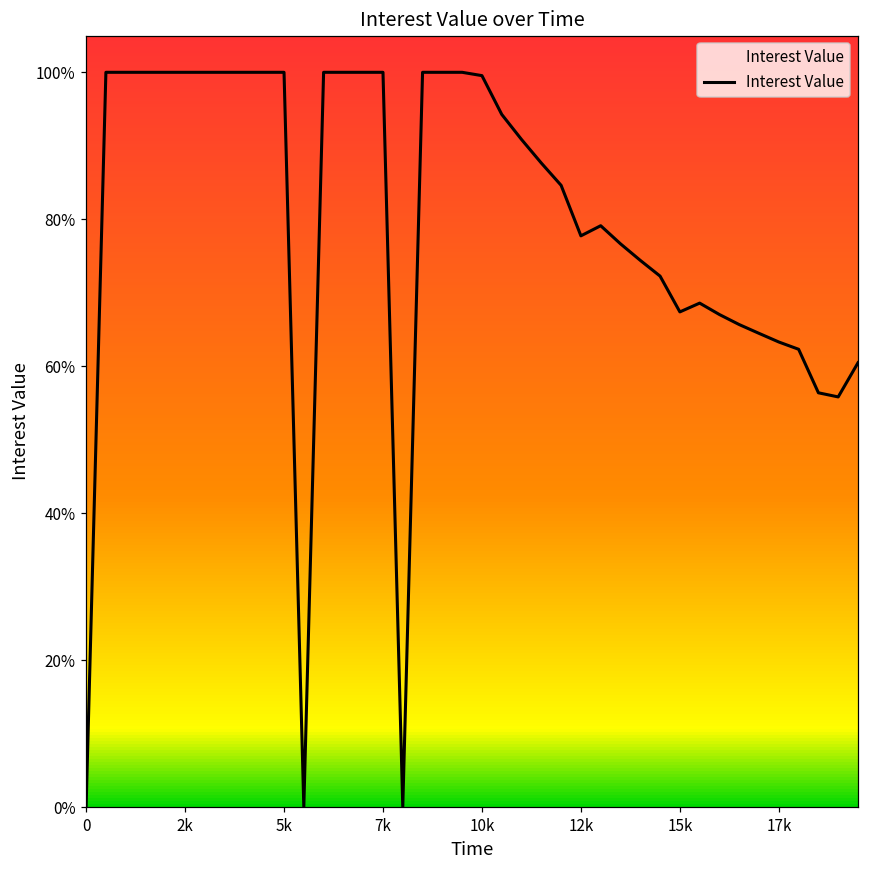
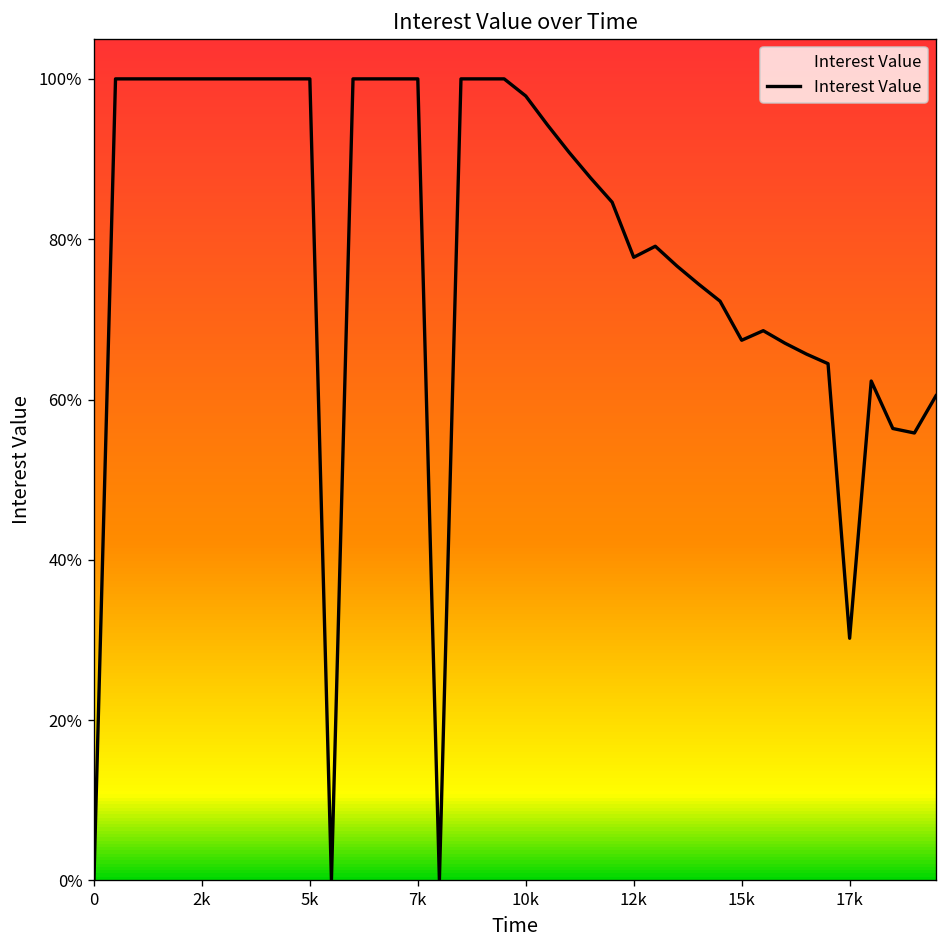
10k: 100% -> 98%
17k: 63% -> 30%
